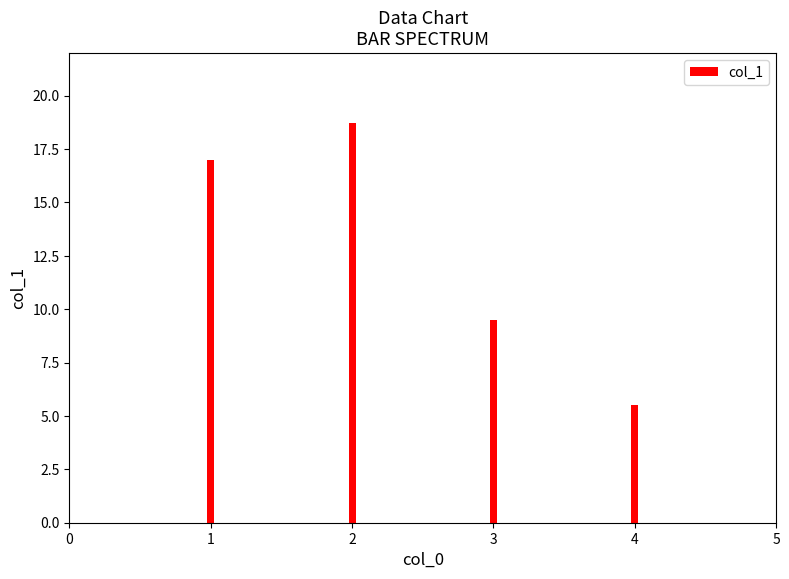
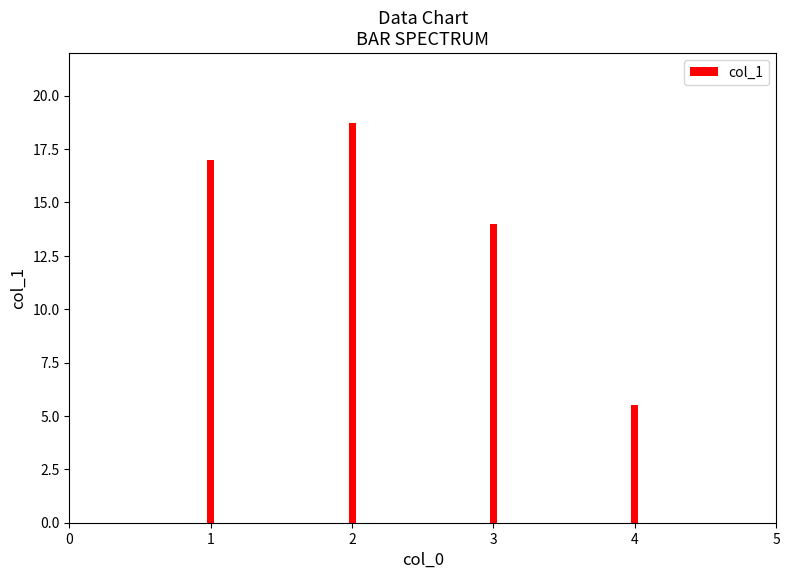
3: 9.5 -> 14.0
